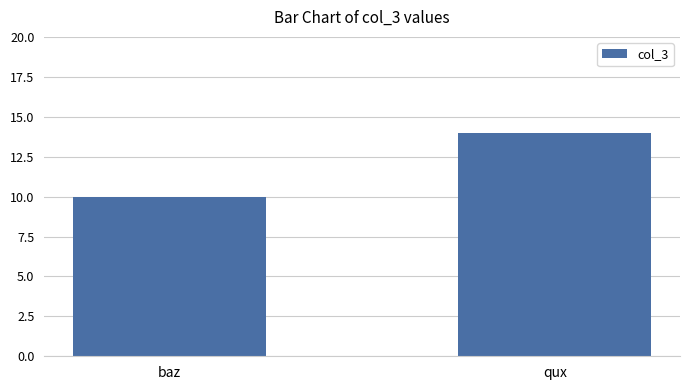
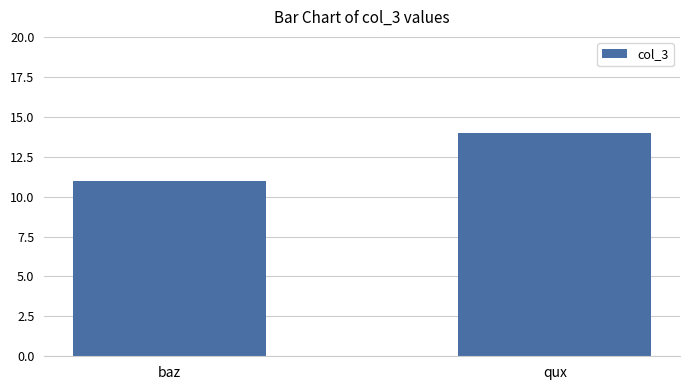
baz: 10 -> 11
